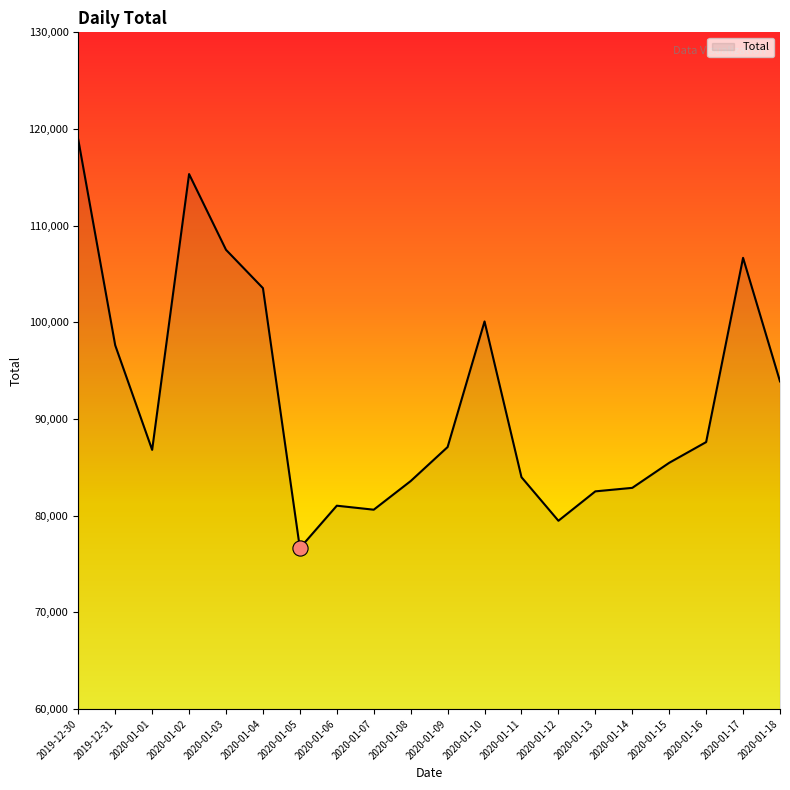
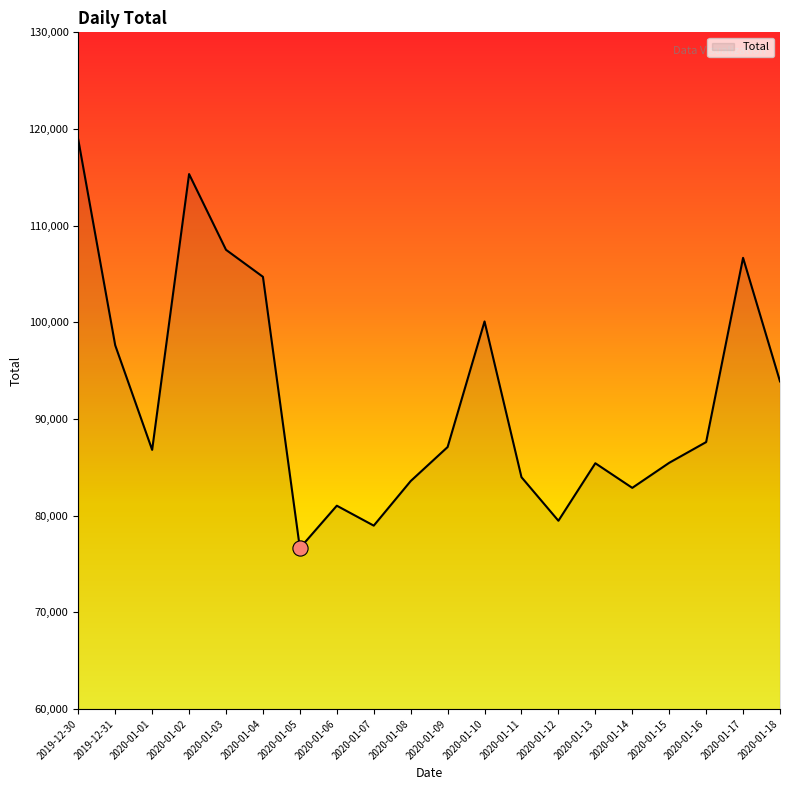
Total, 2020-01-04: 104,000 -> 105,000
Total, 2020-01-07: 81,000 -> 79,000
Total, 2020-01-13: 83,000 -> 85,000
